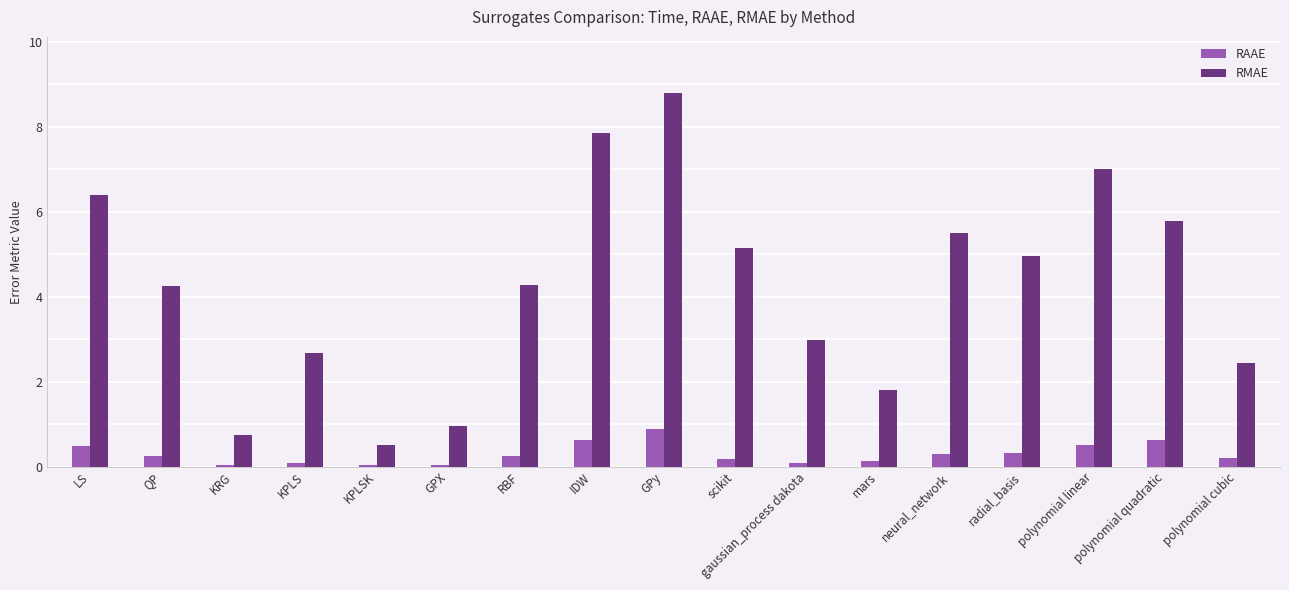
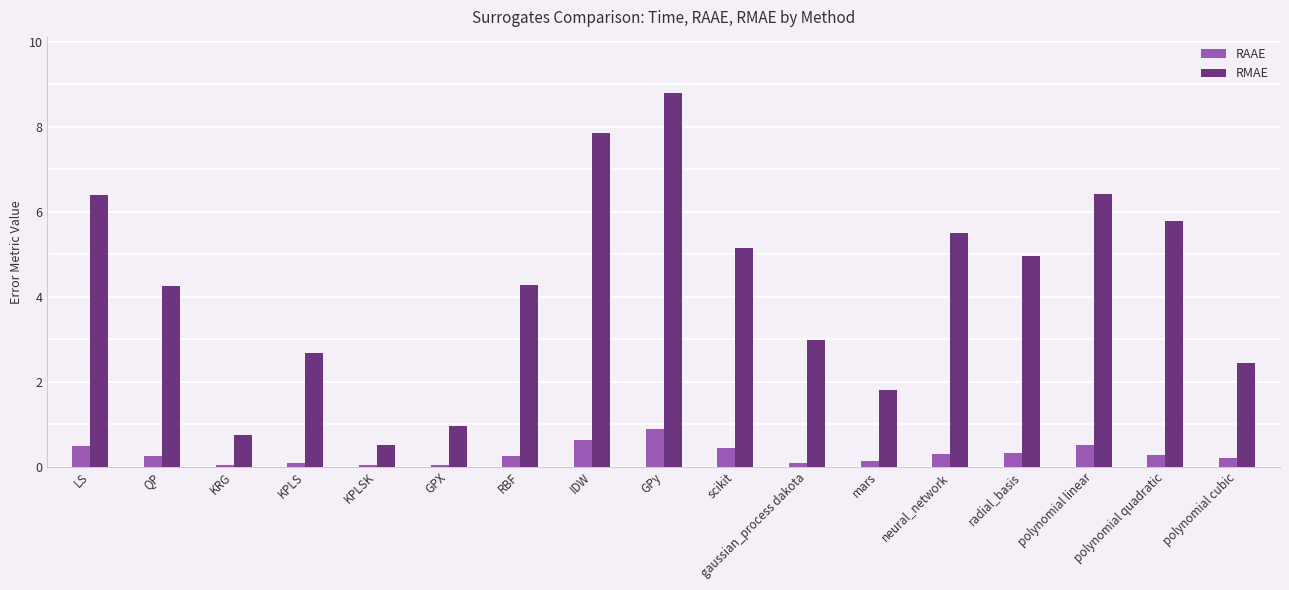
RAAE, scikit: 0.2 -> 0.4
RMAE, polynomial linear: 7.0 -> 6.4
RAAE, polynomial quadratic: 0.6 -> 0.3
